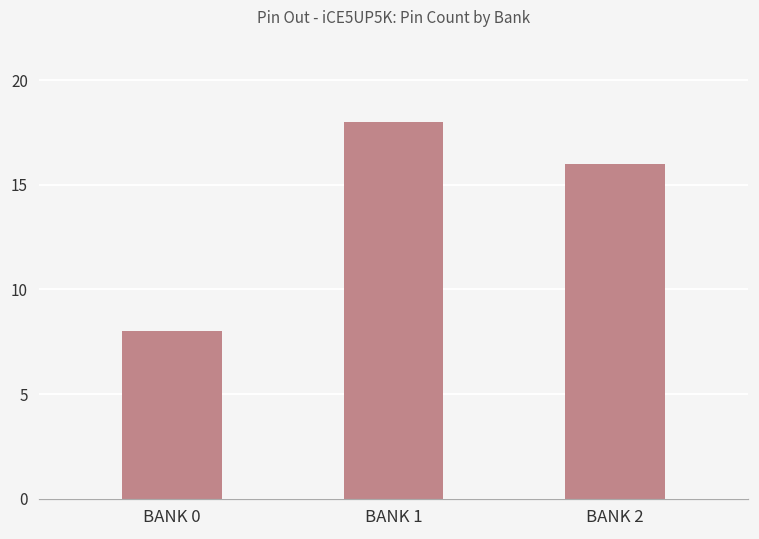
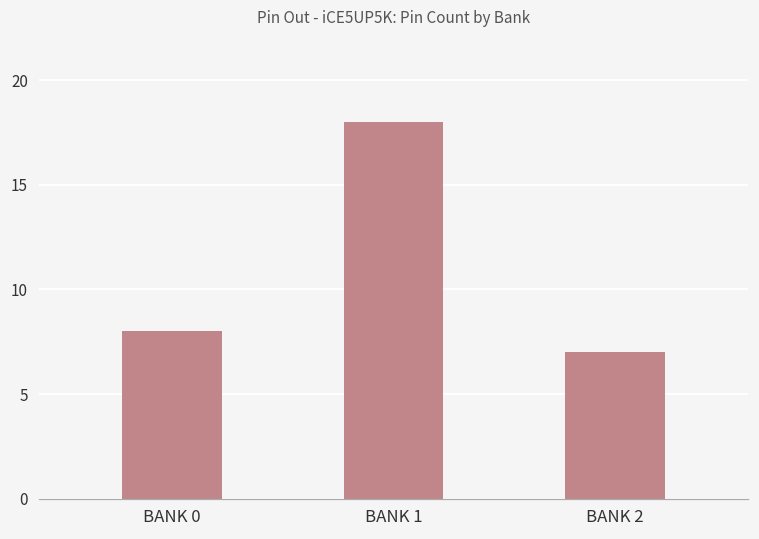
BANK 2: 16 -> 7
